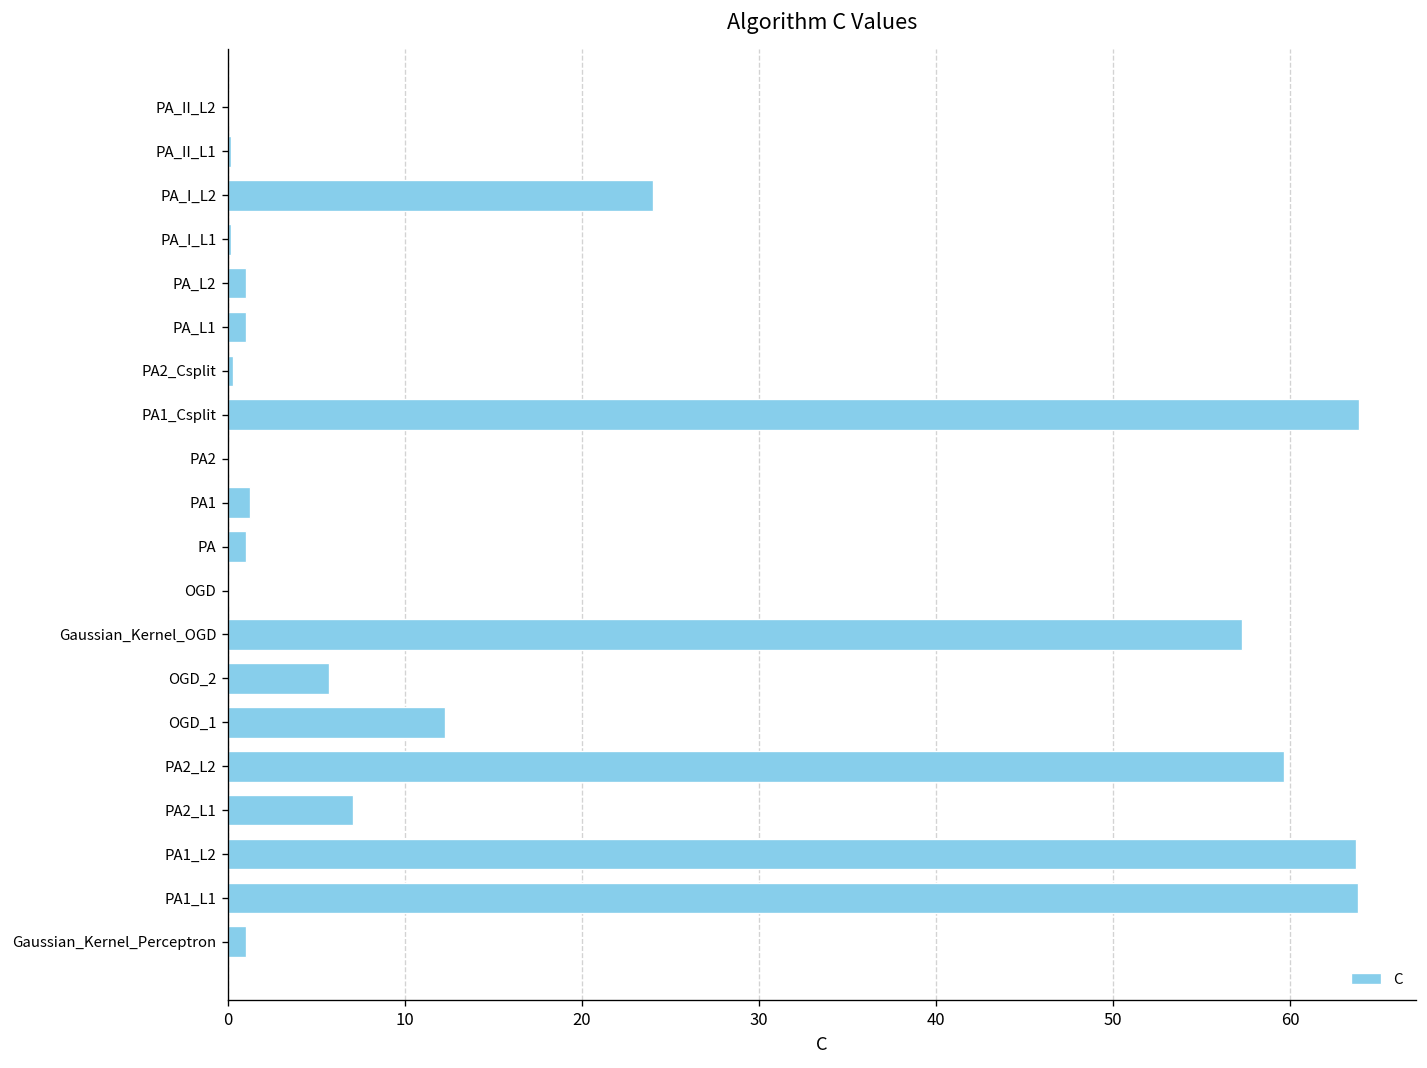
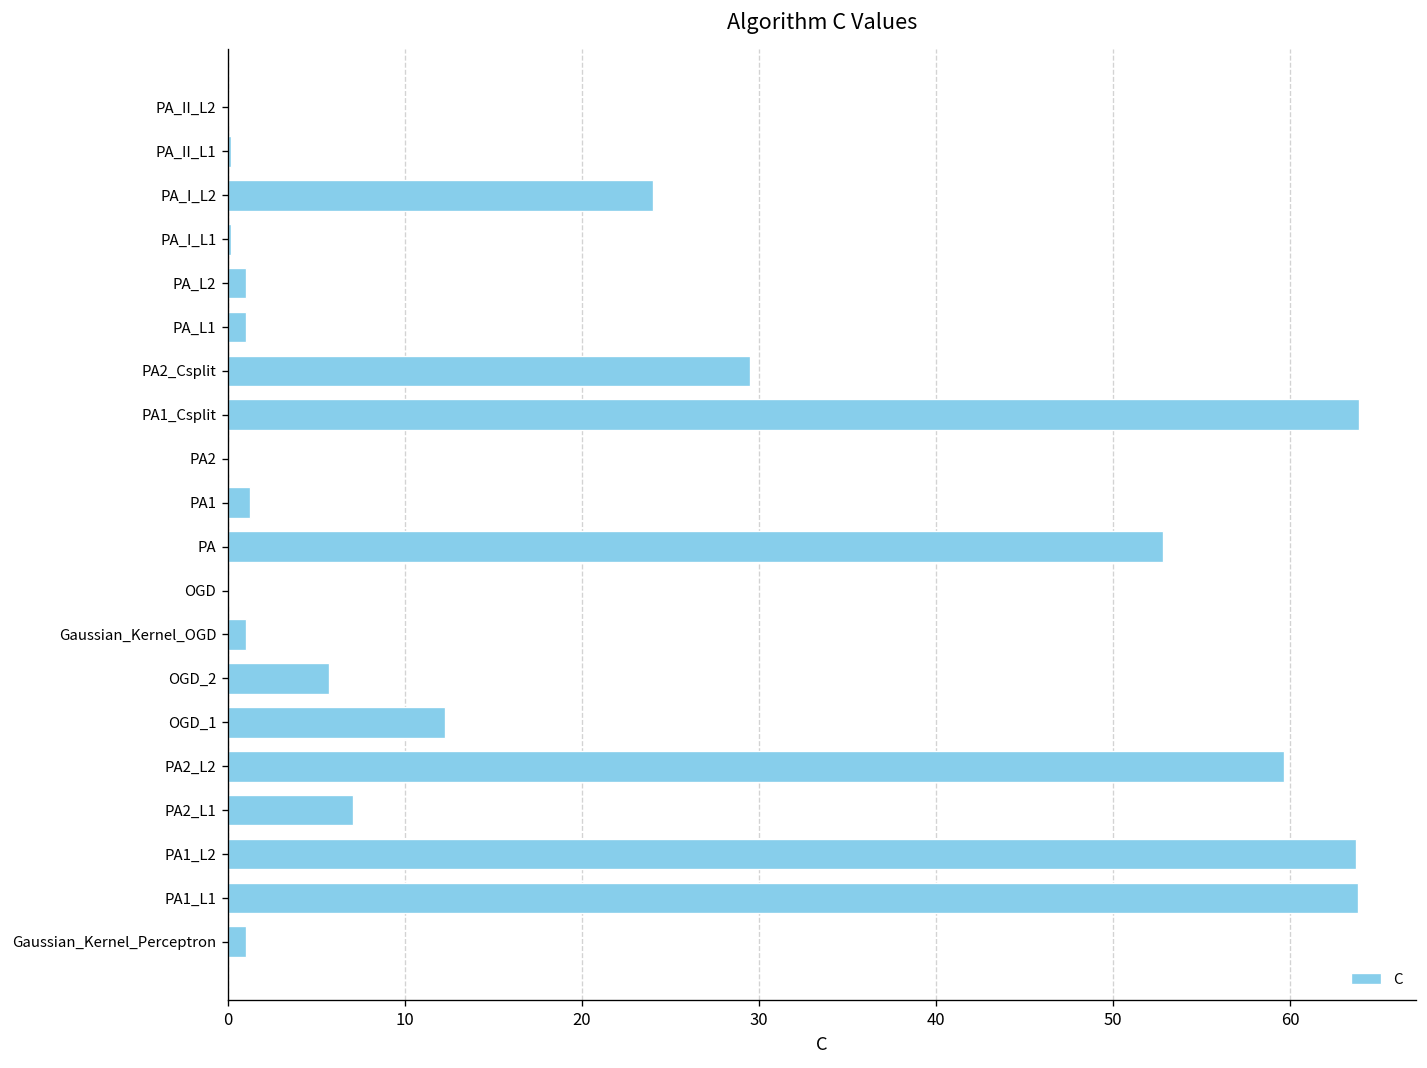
PA2_Csplit: 0.3 -> 29.5
PA: 1.0 -> 52.8
Gaussian_Kernel_OGD: 57.3 -> 1.0
